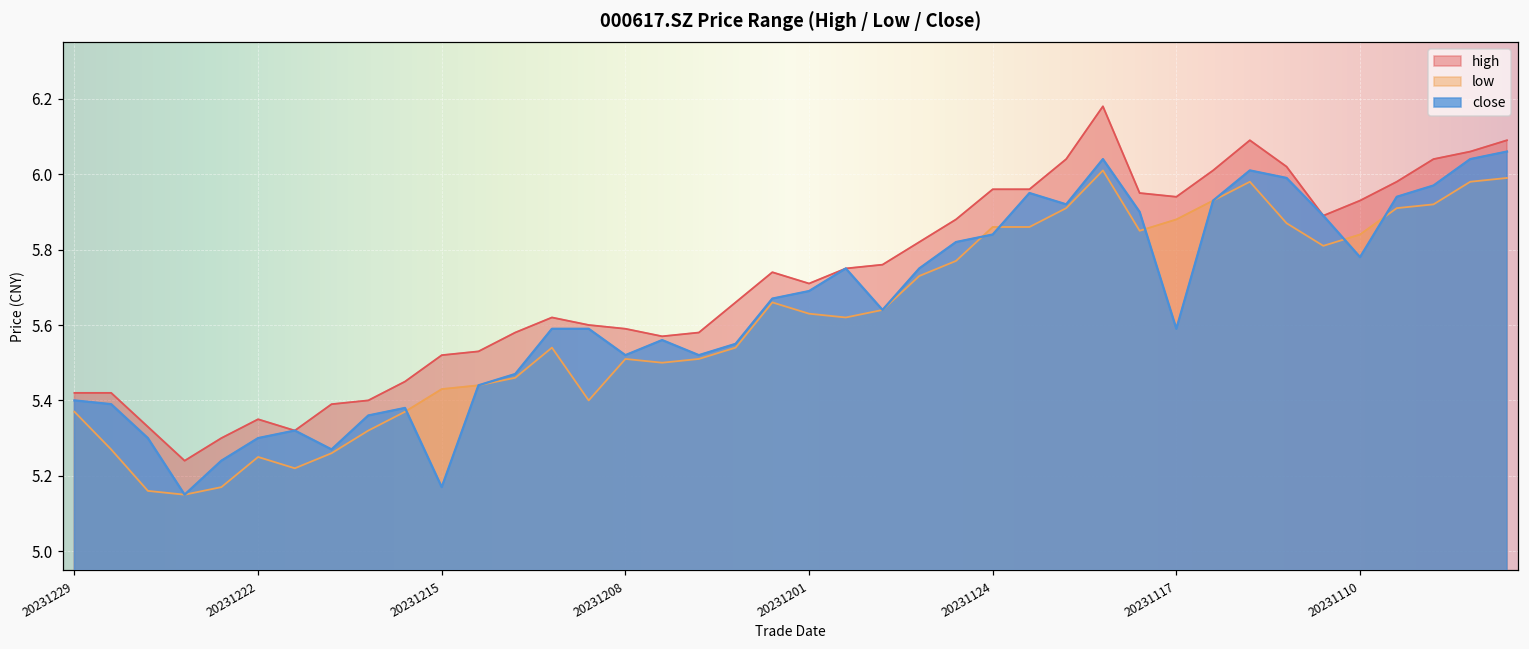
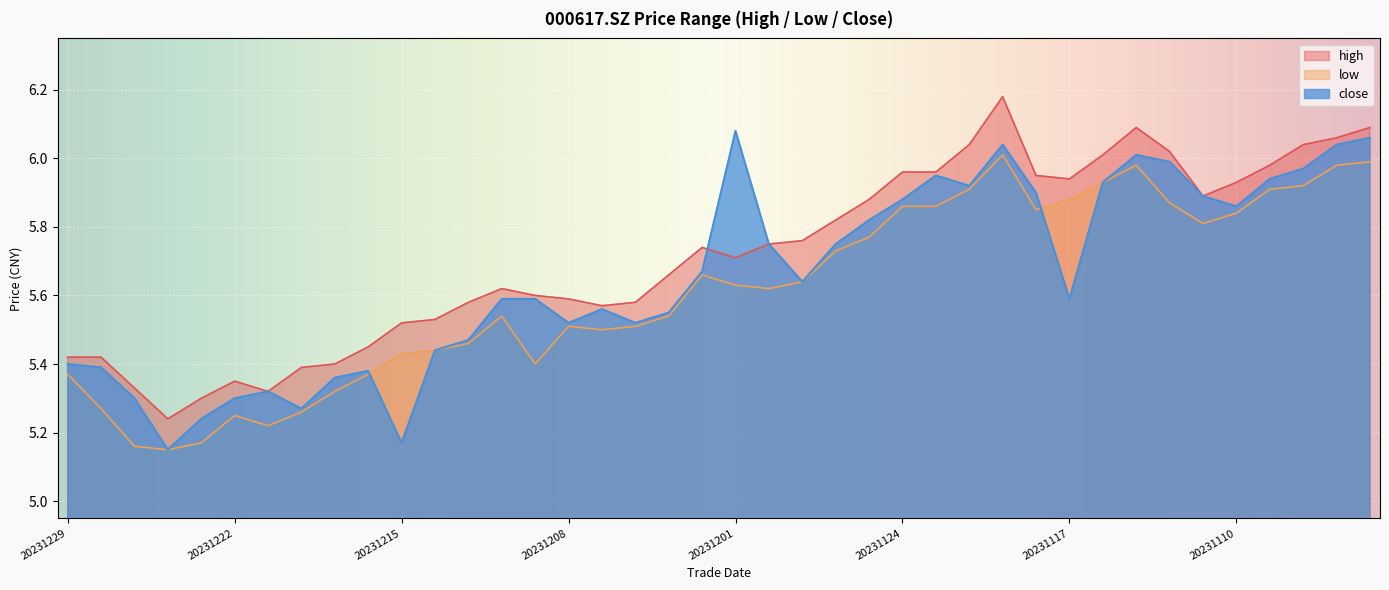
close, 20231201: 5.69 -> 6.08
close, 20231124: 5.84 -> 5.88
close, 20231110: 5.78 -> 5.86
